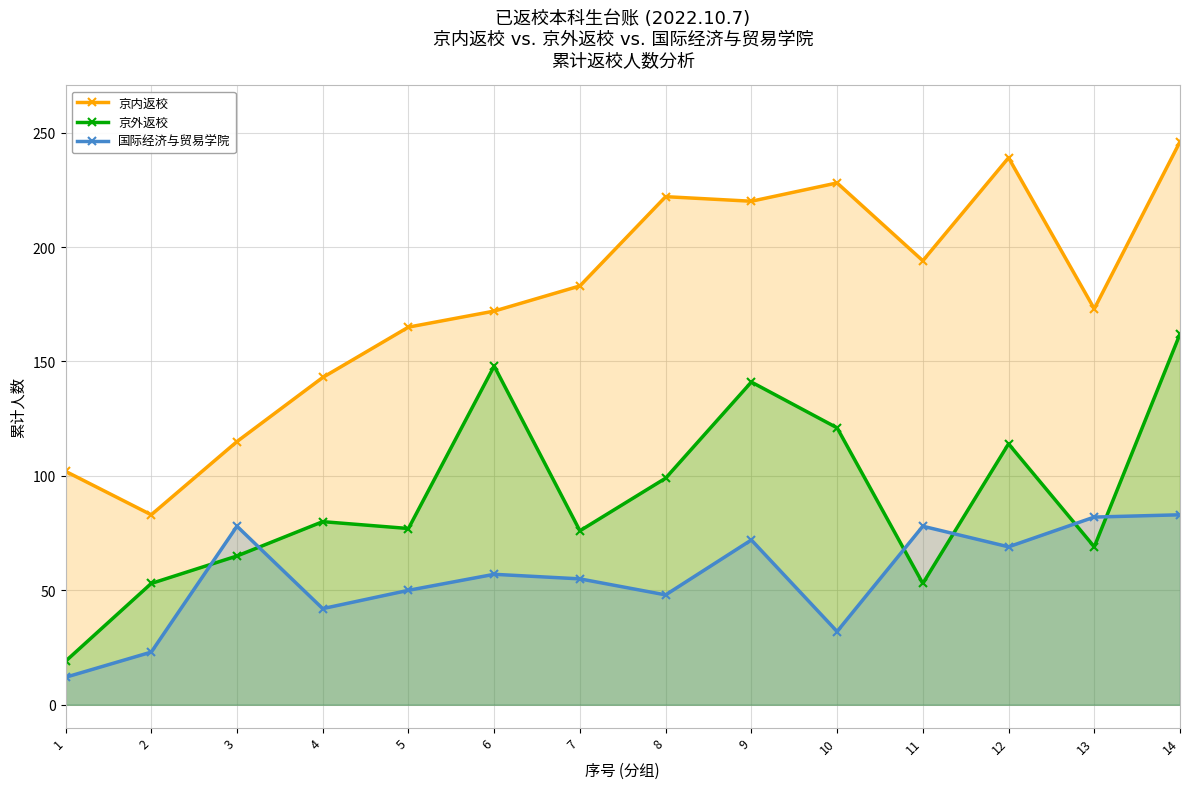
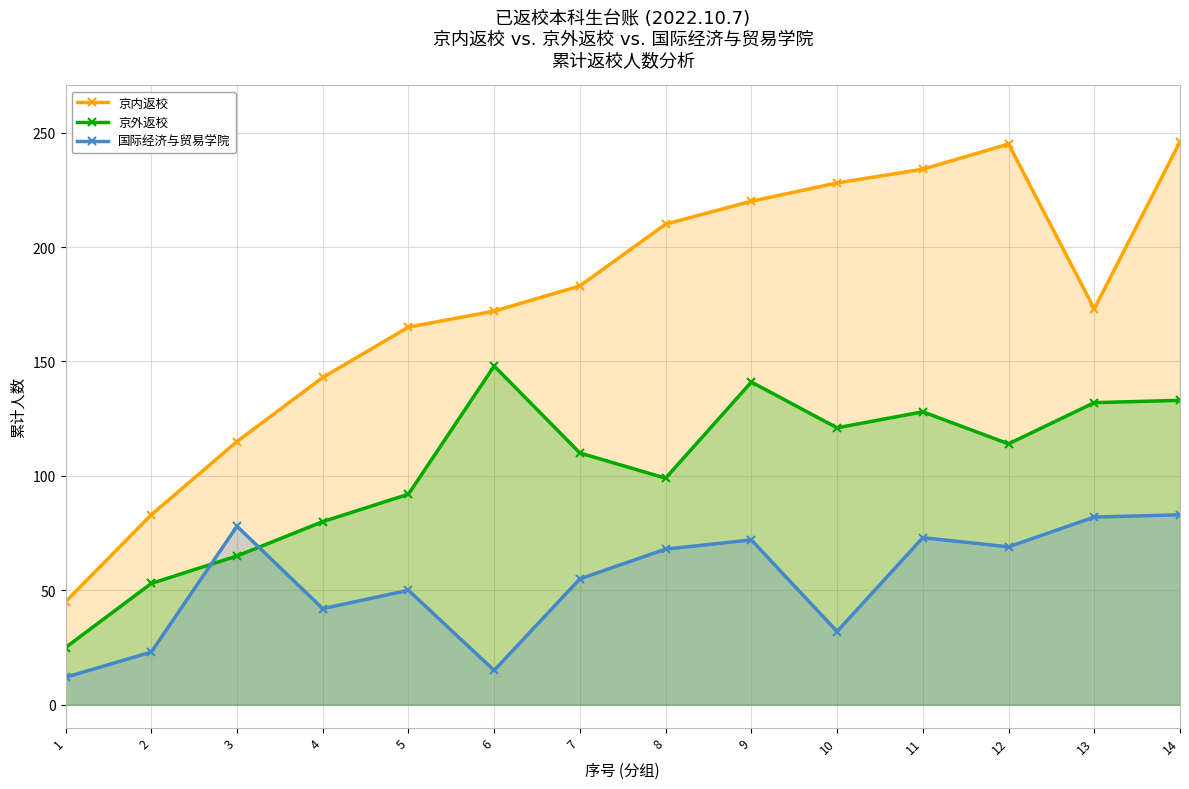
京内返校, 1: 102 -> 45
京外返校, 1: 19 -> 25
京外返校, 5: 77 -> 92
国际经济与贸易学院, 6: 57 -> 15
京外返校, 7: 76 -> 110
京内返校, 8: 222 -> 210
国际经济与贸易学院, 8: 48 -> 68
京内返校, 11: 194 -> 234
京外返校, 11: 53 -> 128
国际经济与贸易学院, 11: 78 -> 73
京内返校, 12: 239 -> 245
京外返校, 13: 69 -> 132
京外返校, 14: 162 -> 133
